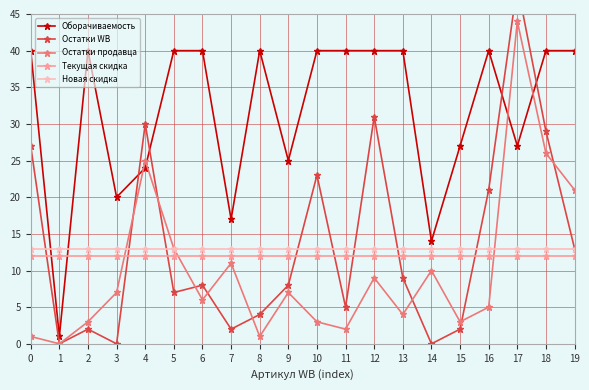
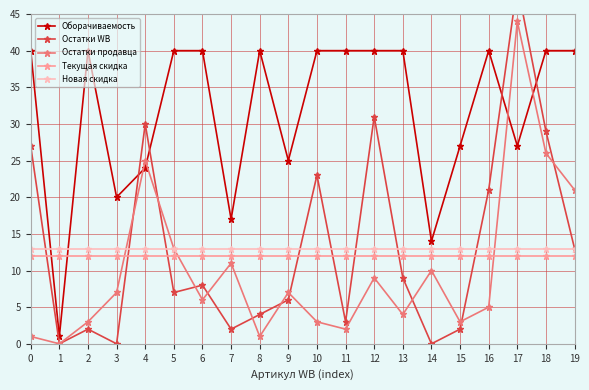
Остатки WB, 9: 8 -> 6
Остатки WB, 11: 5 -> 3
